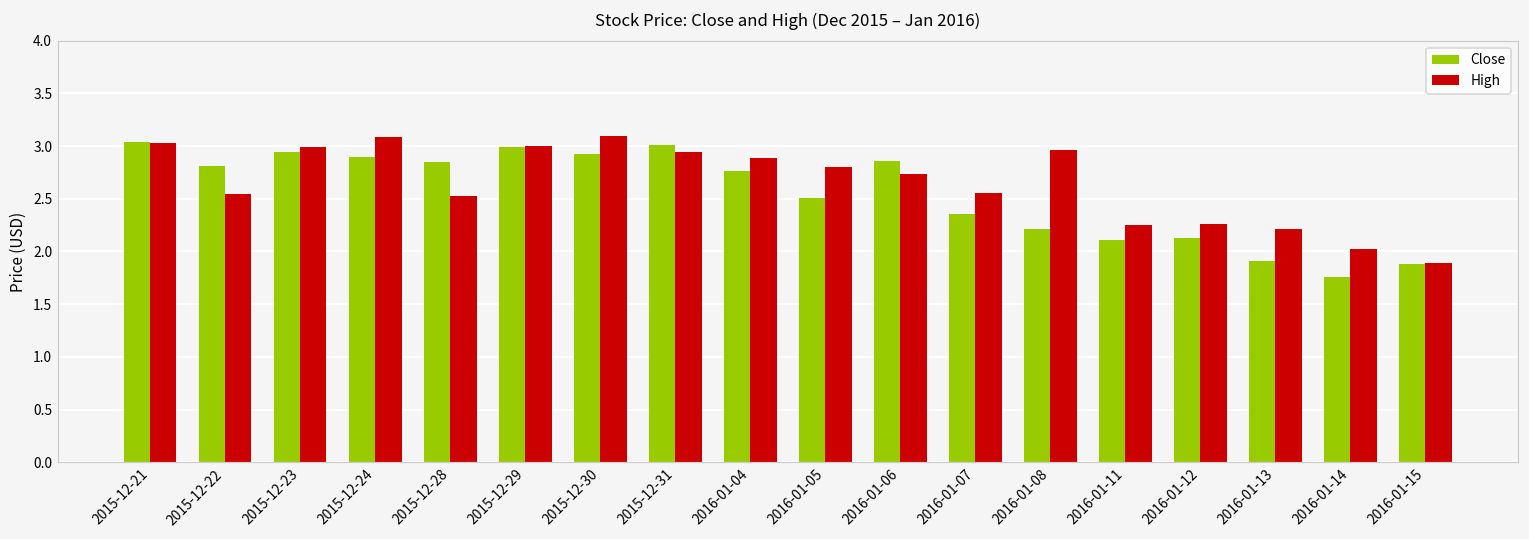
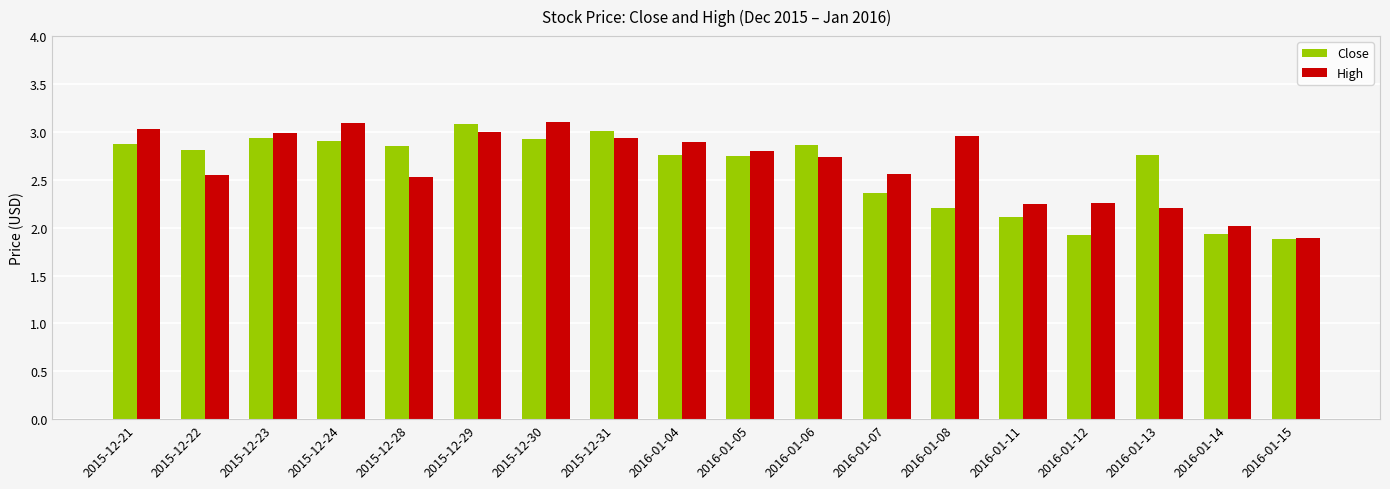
Close, 2015-12-21: 3.0 -> 2.9
Close, 2015-12-29: 3.0 -> 3.1
Close, 2016-01-05: 2.5 -> 2.8
Close, 2016-01-12: 2.1 -> 1.9
Close, 2016-01-13: 1.9 -> 2.8
Close, 2016-01-14: 1.8 -> 1.9
